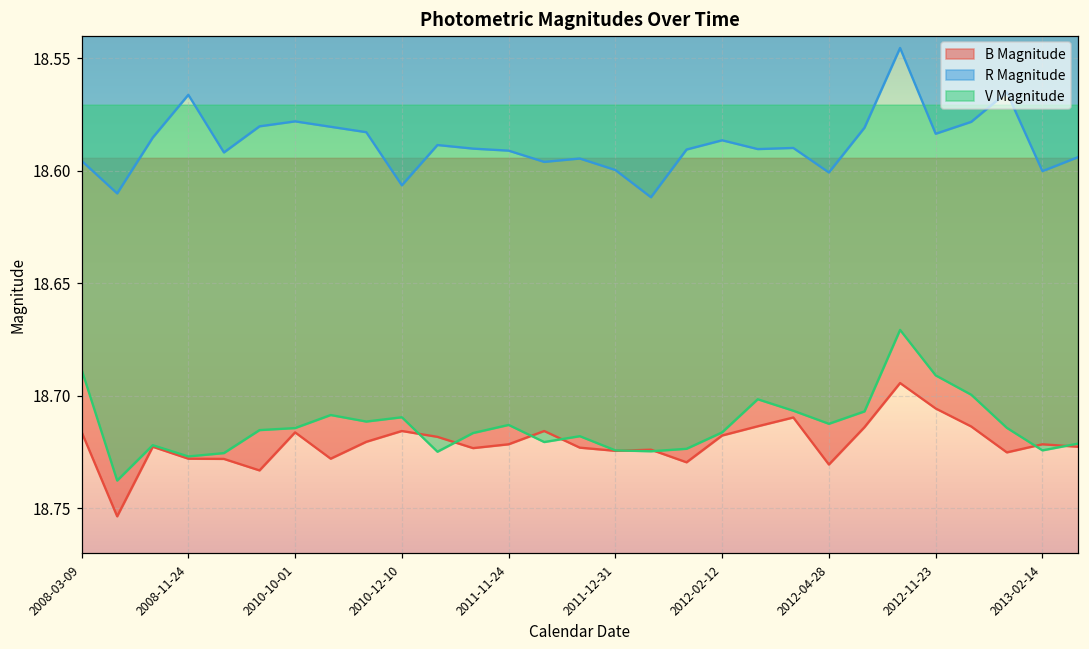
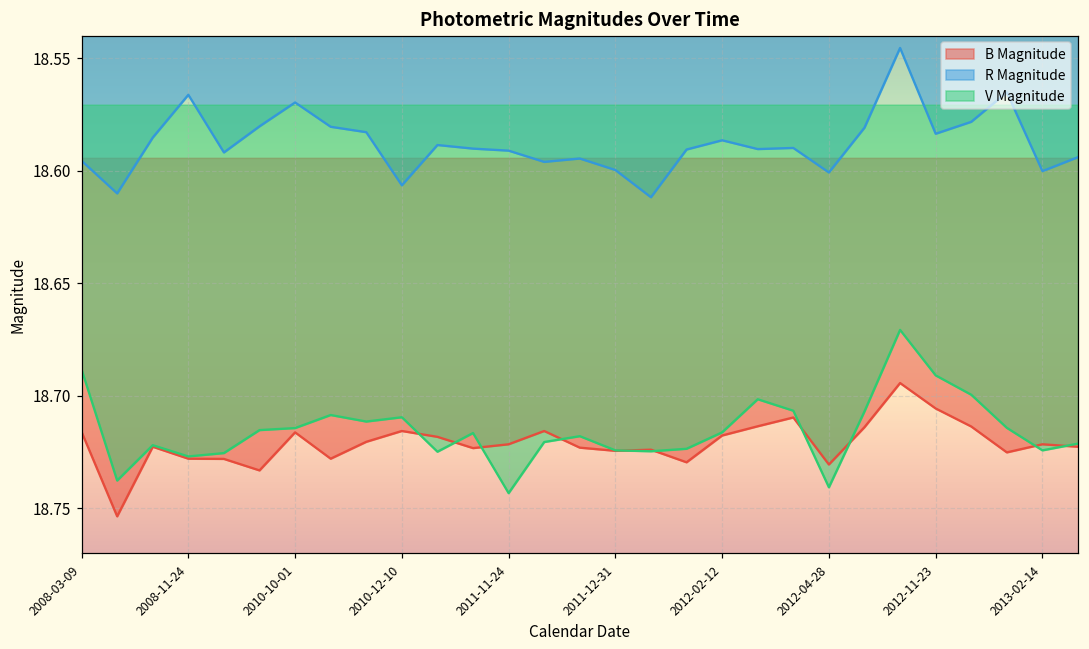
R Magnitude, 2010-10-01: 18.578 -> 18.570
V Magnitude, 2011-11-24: 18.713 -> 18.743
V Magnitude, 2012-04-28: 18.712 -> 18.741
